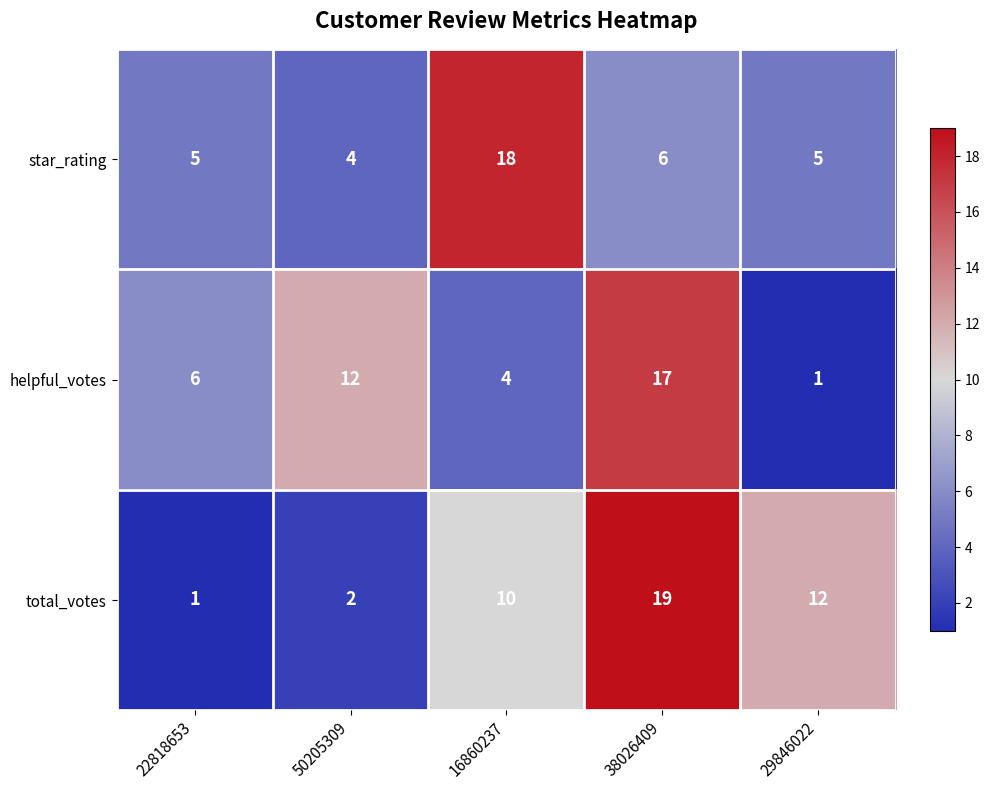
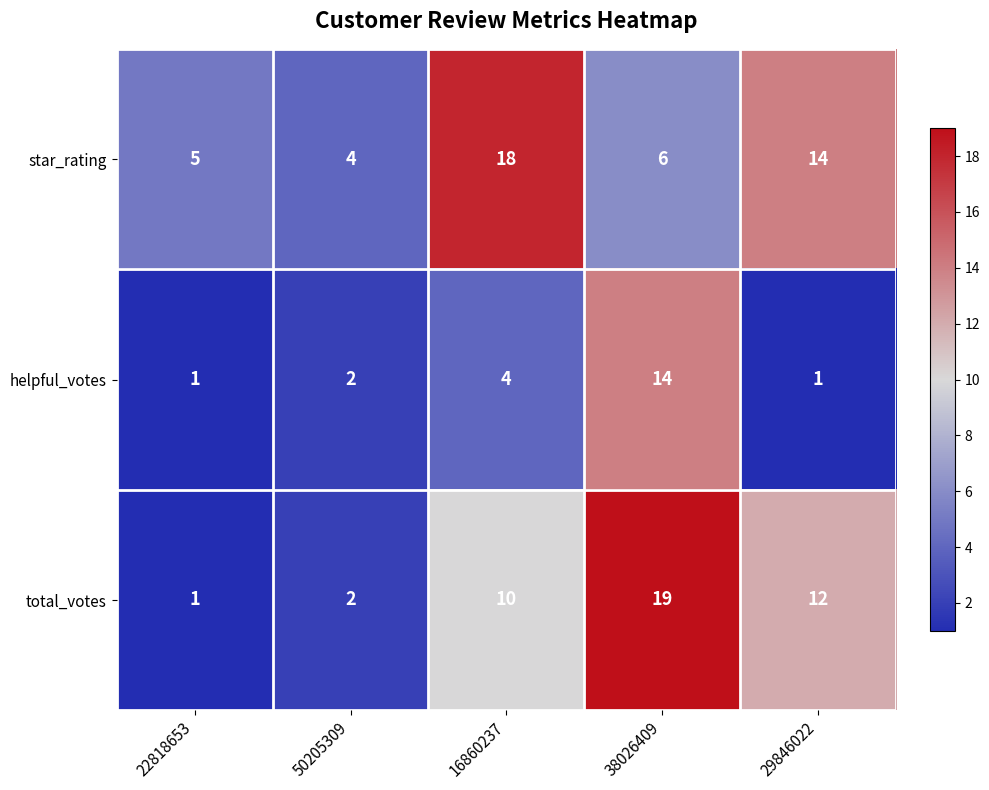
star_rating, 29846022: 5 -> 14
helpful_votes, 22818653: 6 -> 1
helpful_votes, 50205309: 12 -> 2
helpful_votes, 38026409: 17 -> 14
